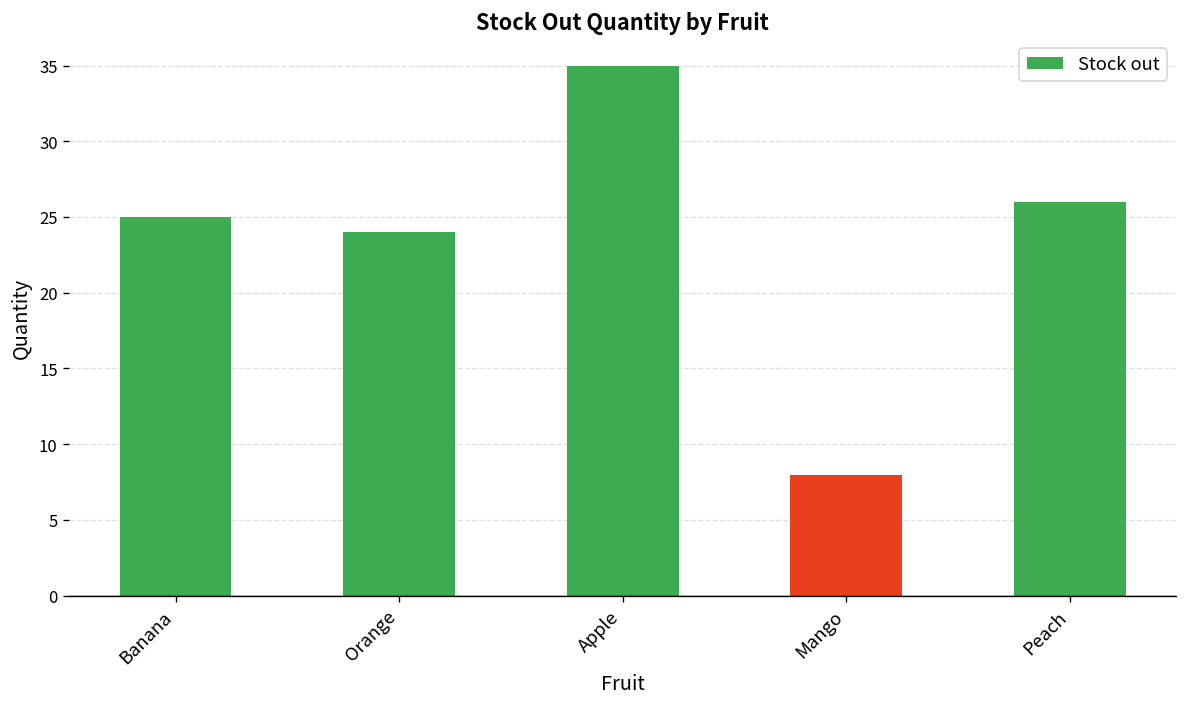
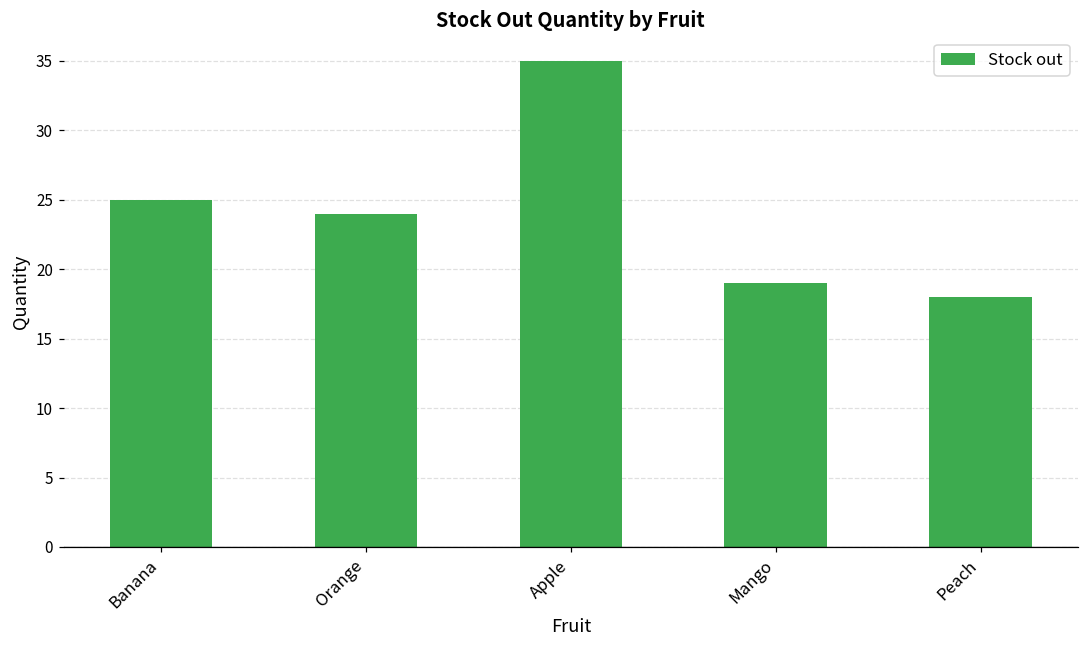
Mango: 8 -> 19
Peach: 26 -> 18
